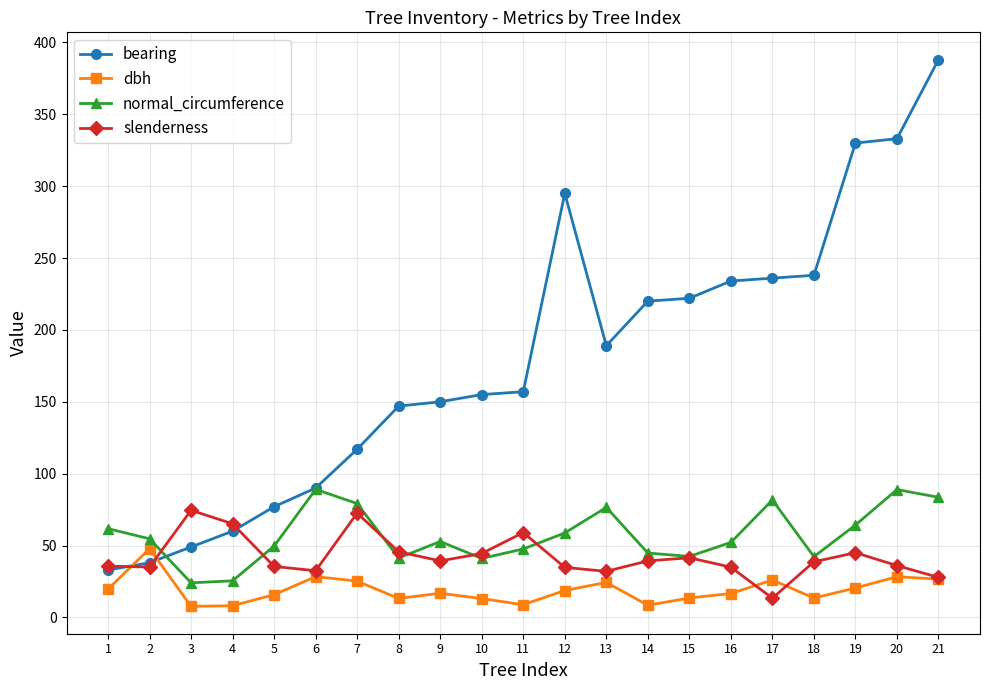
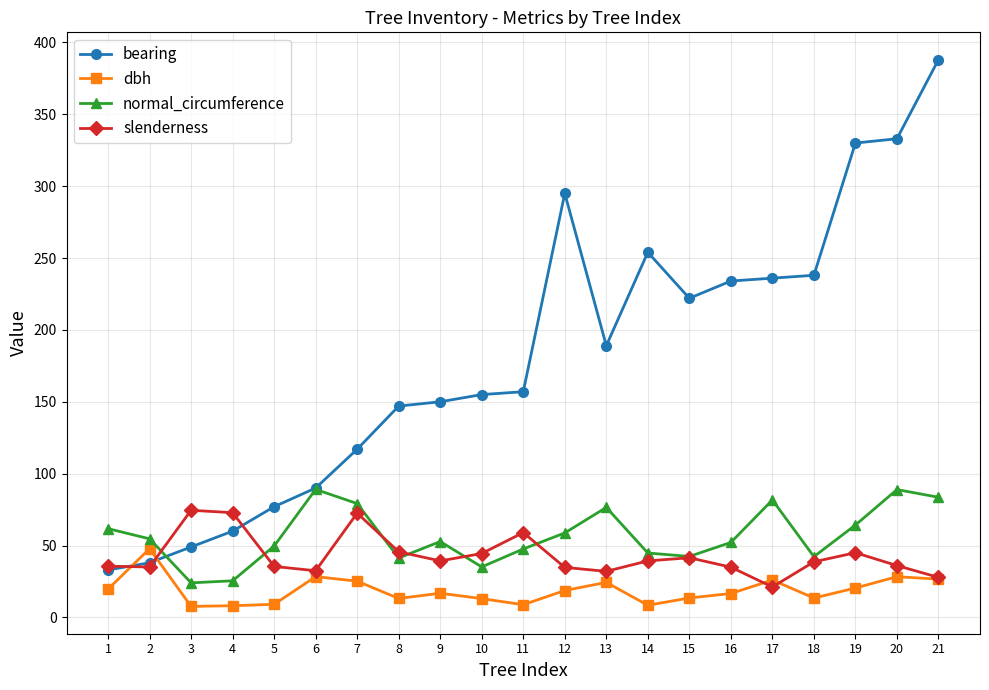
slenderness, 4: 65 -> 73
dbh, 5: 16 -> 9
normal_circumference, 10: 41 -> 35
bearing, 14: 220 -> 254
slenderness, 17: 13 -> 21
